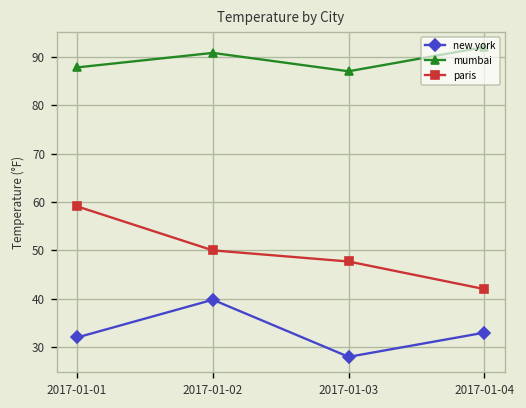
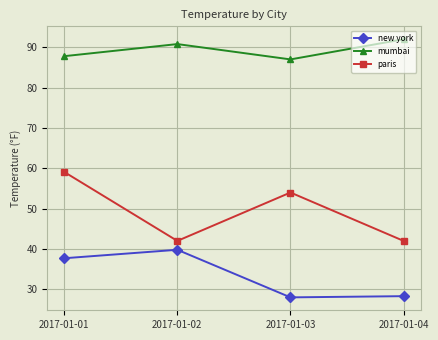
new york, 2017-01-01: 32 -> 38
paris, 2017-01-02: 50 -> 42
paris, 2017-01-03: 48 -> 54
new york, 2017-01-04: 33 -> 28
